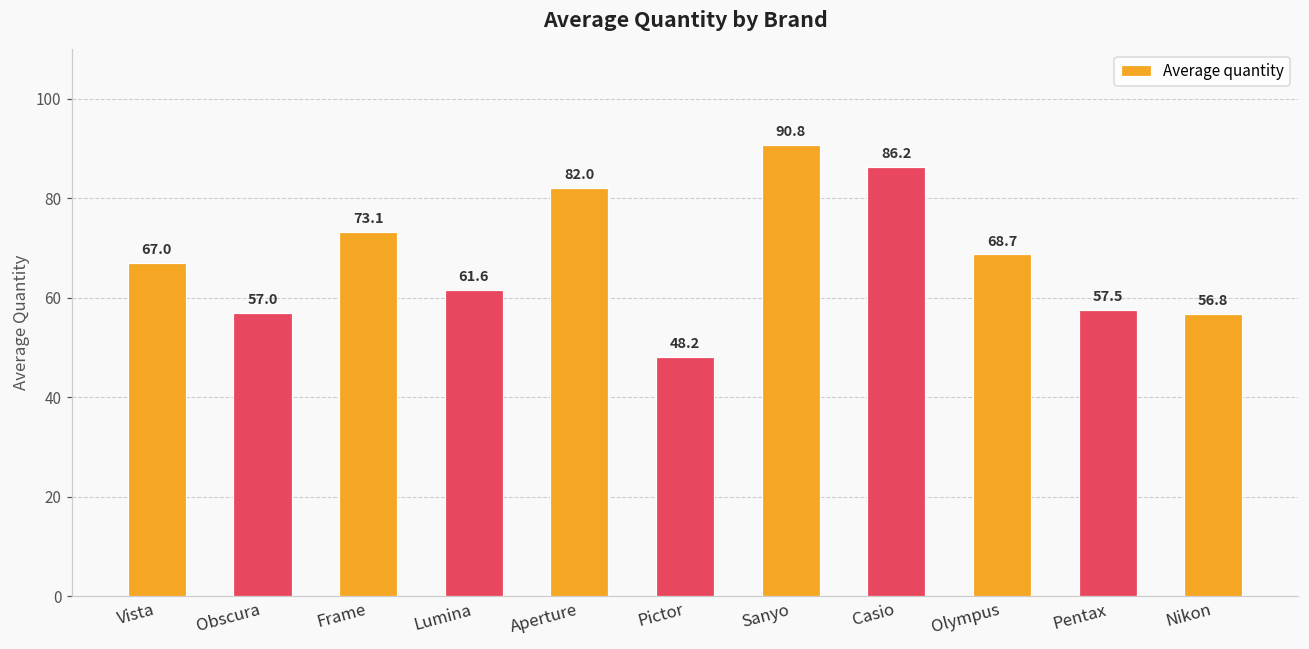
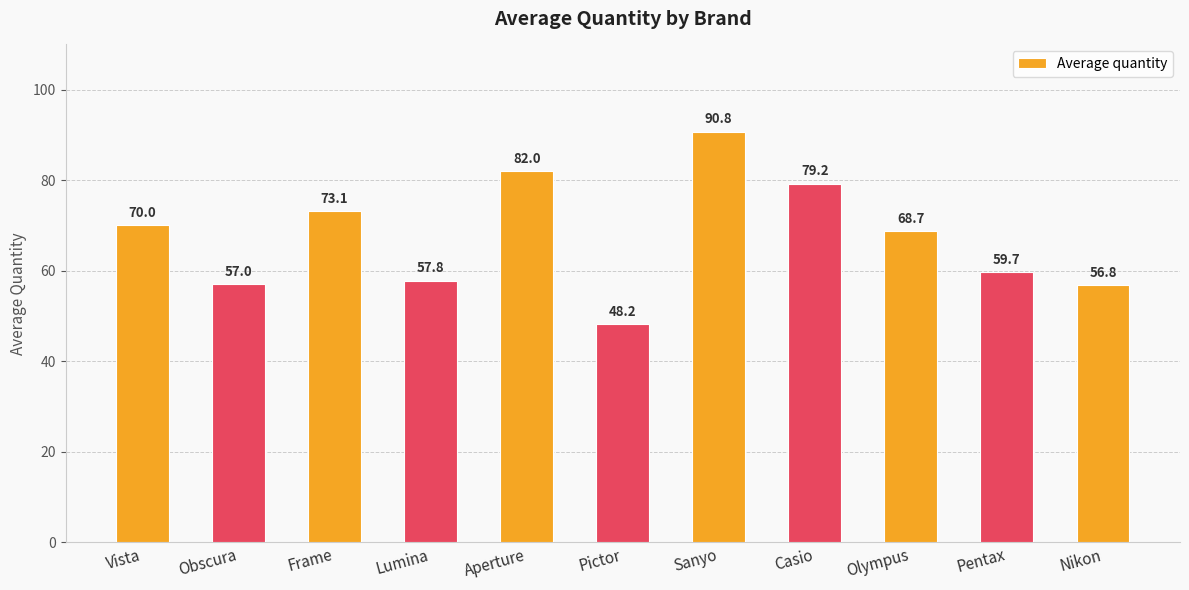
Vista: 67.0 -> 70.0
Lumina: 61.6 -> 57.8
Casio: 86.2 -> 79.2
Pentax: 57.5 -> 59.7
